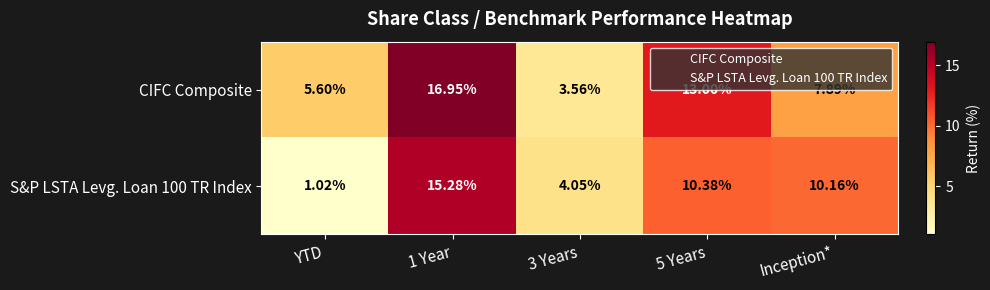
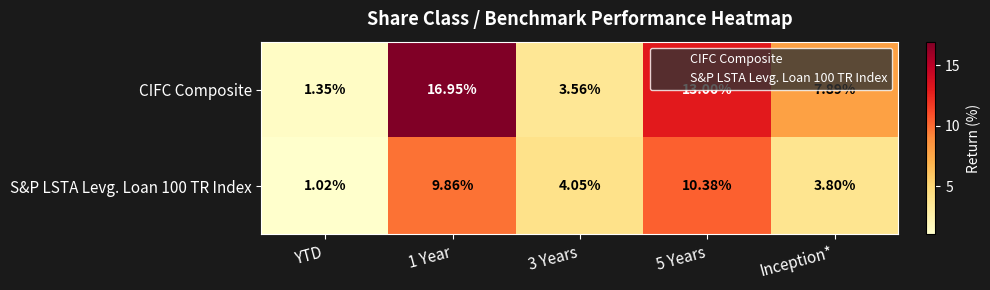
CIFC Composite, YTD: 5.60% -> 1.35%
S&P LSTA Levg. Loan 100 TR Index, 1 Year: 15.28% -> 9.86%
S&P LSTA Levg. Loan 100 TR Index, Inception*: 10.16% -> 3.80%
